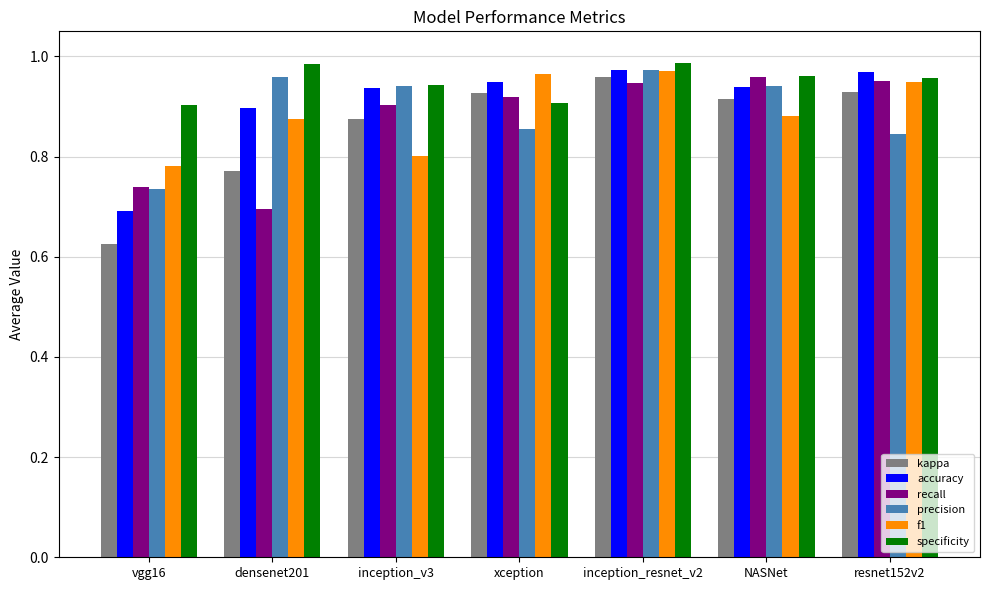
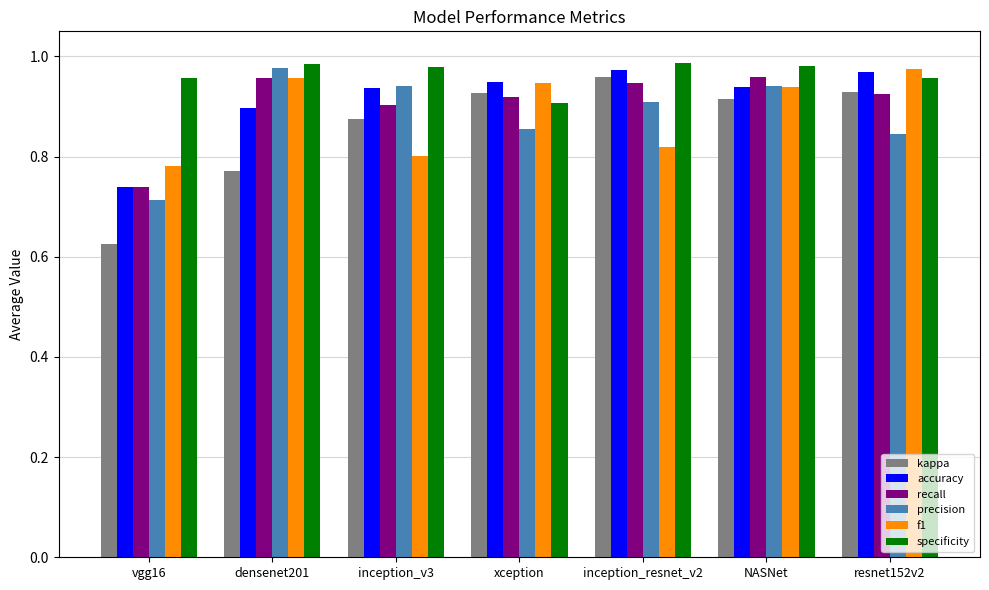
accuracy, vgg16: 0.69 -> 0.74
precision, vgg16: 0.73 -> 0.71
specificity, vgg16: 0.90 -> 0.96
recall, densenet201: 0.70 -> 0.96
precision, densenet201: 0.96 -> 0.98
f1, densenet201: 0.88 -> 0.96
specificity, inception_v3: 0.94 -> 0.98
f1, xception: 0.97 -> 0.95
precision, inception_resnet_v2: 0.97 -> 0.91
f1, inception_resnet_v2: 0.97 -> 0.82
f1, NASNet: 0.88 -> 0.94
specificity, NASNet: 0.96 -> 0.98
recall, resnet152v2: 0.95 -> 0.93
f1, resnet152v2: 0.95 -> 0.97
